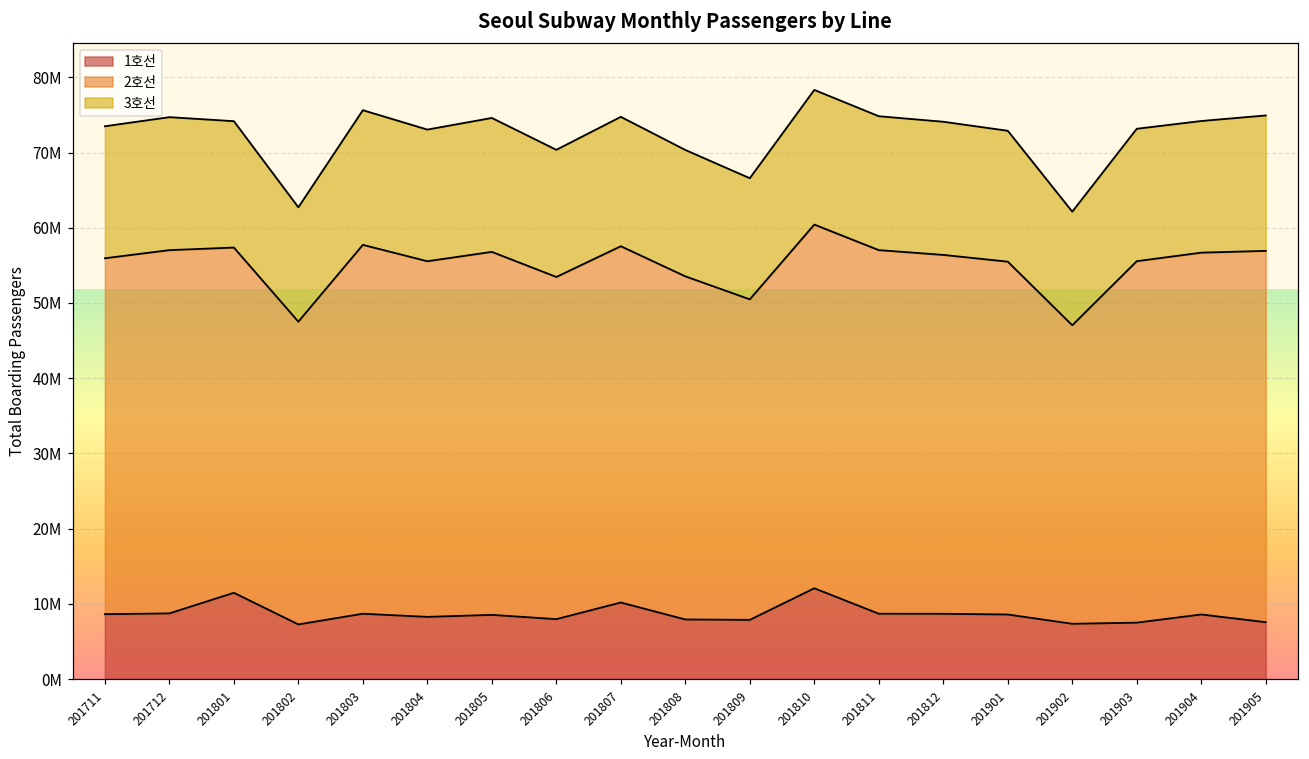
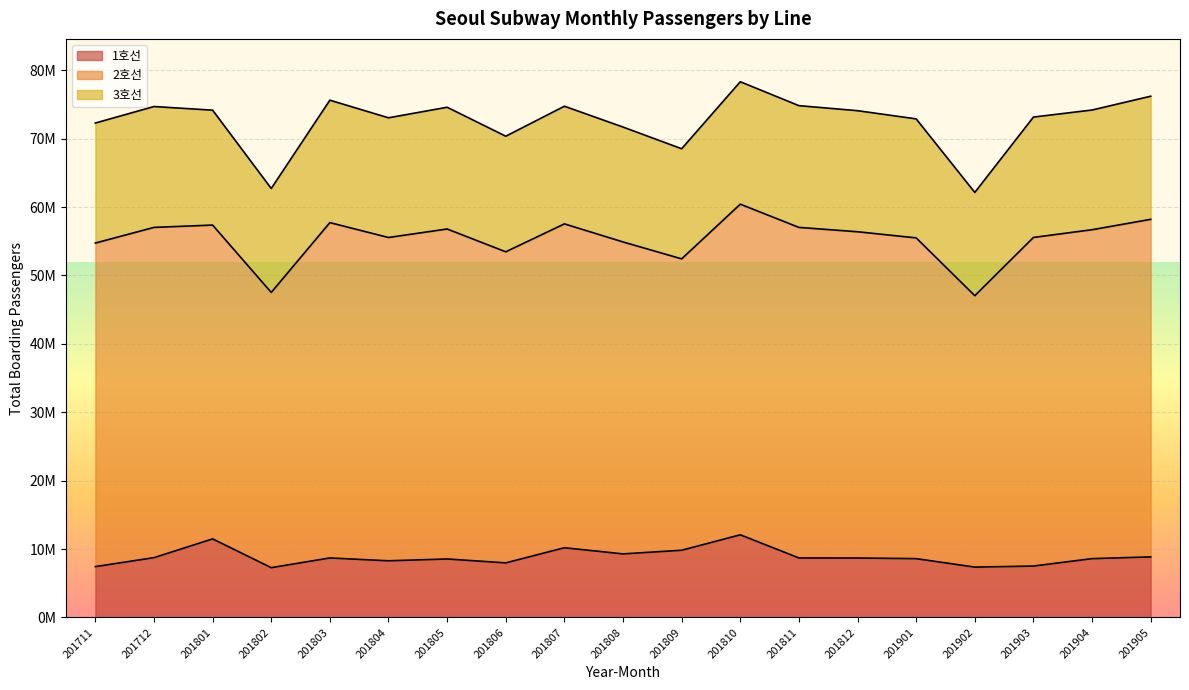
1호선, 201711: 9000000 -> 7000000
1호선, 201808: 8000000 -> 9000000
1호선, 201809: 8000000 -> 10000000
1호선, 201905: 8000000 -> 9000000
